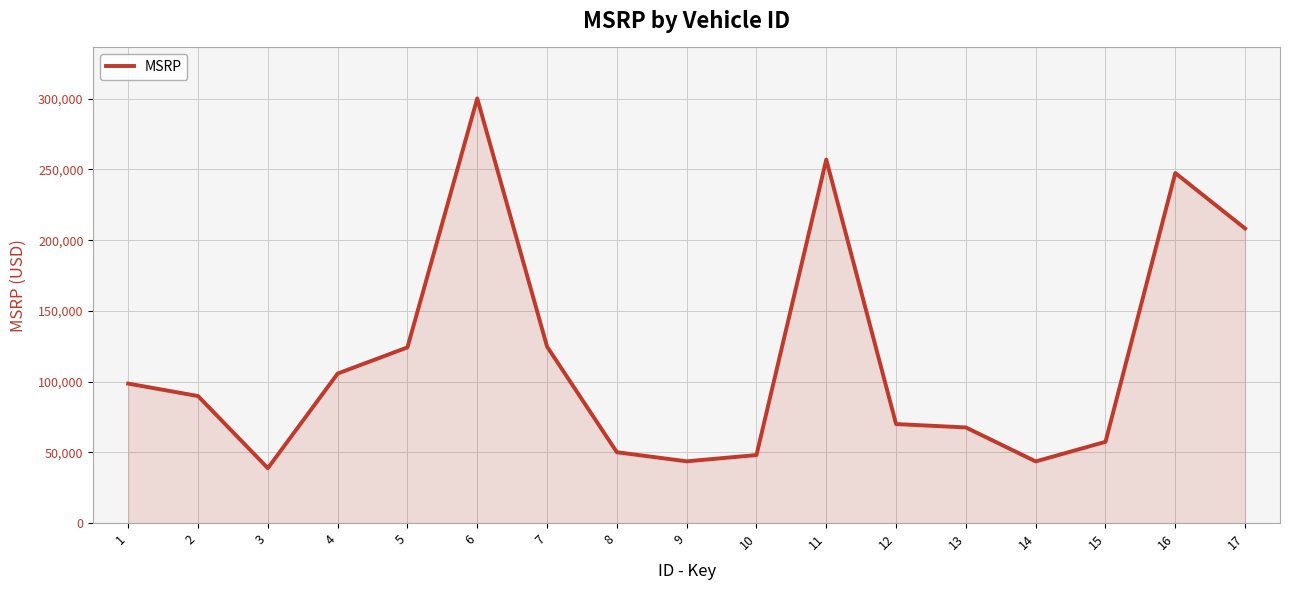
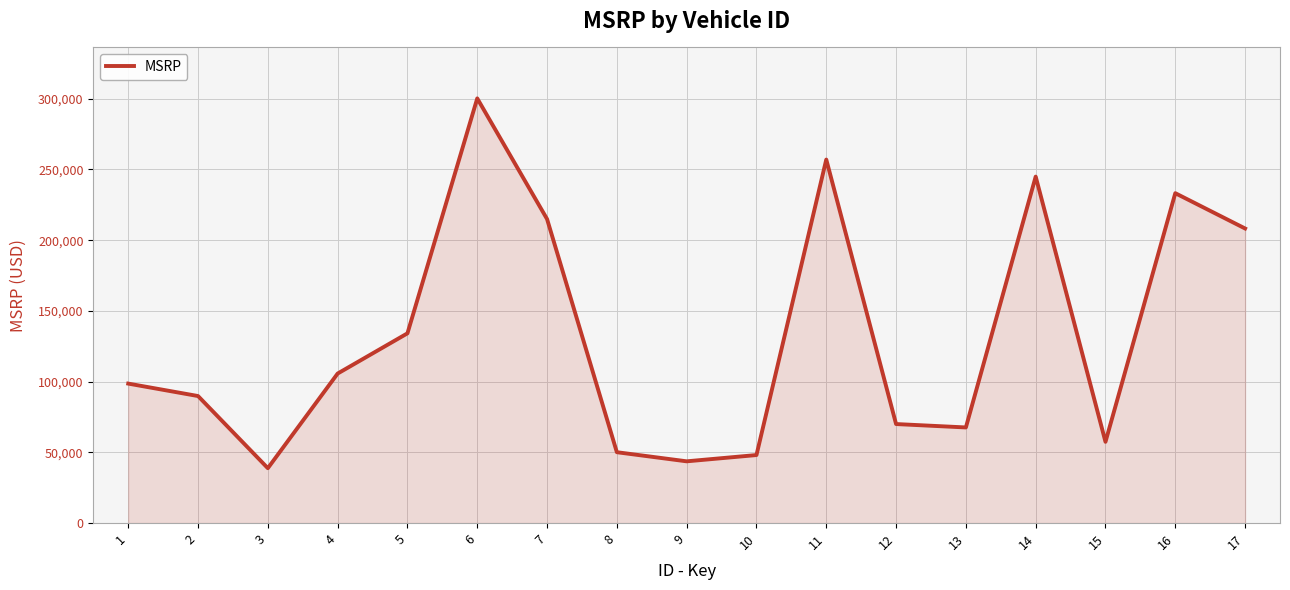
5: 124,000 -> 134,000
7: 125,000 -> 215,000
14: 44,000 -> 245,000
16: 247,000 -> 233,000
